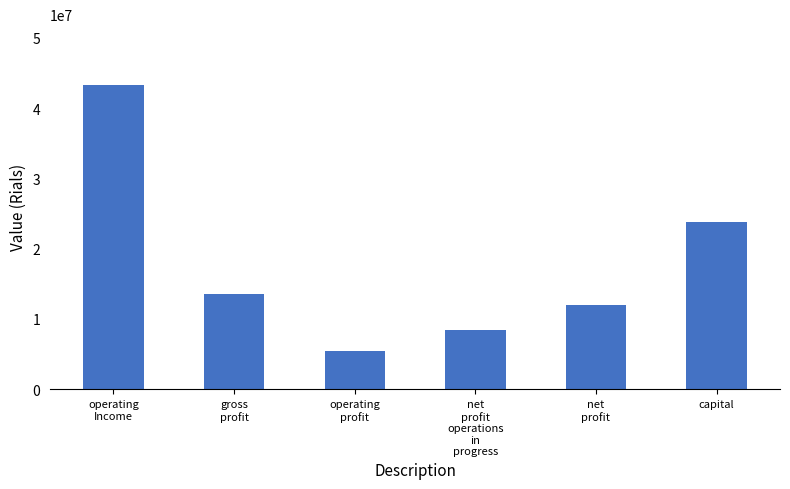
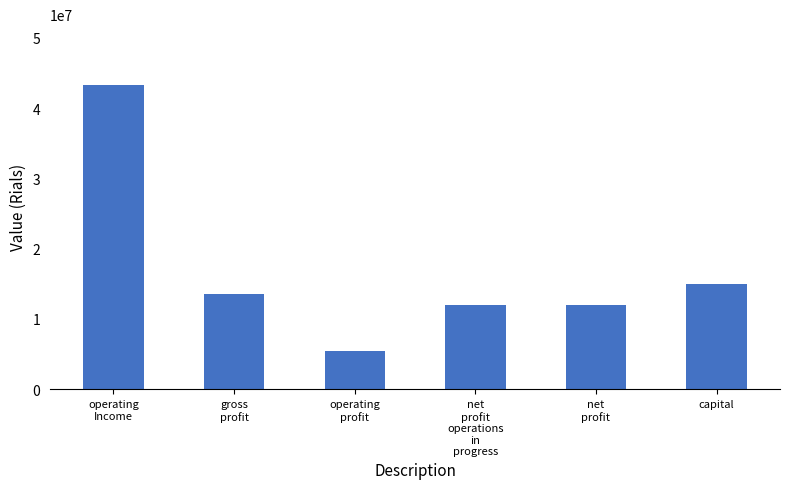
net profit operations in progress: 8000000 -> 12000000
capital: 24000000 -> 15000000
